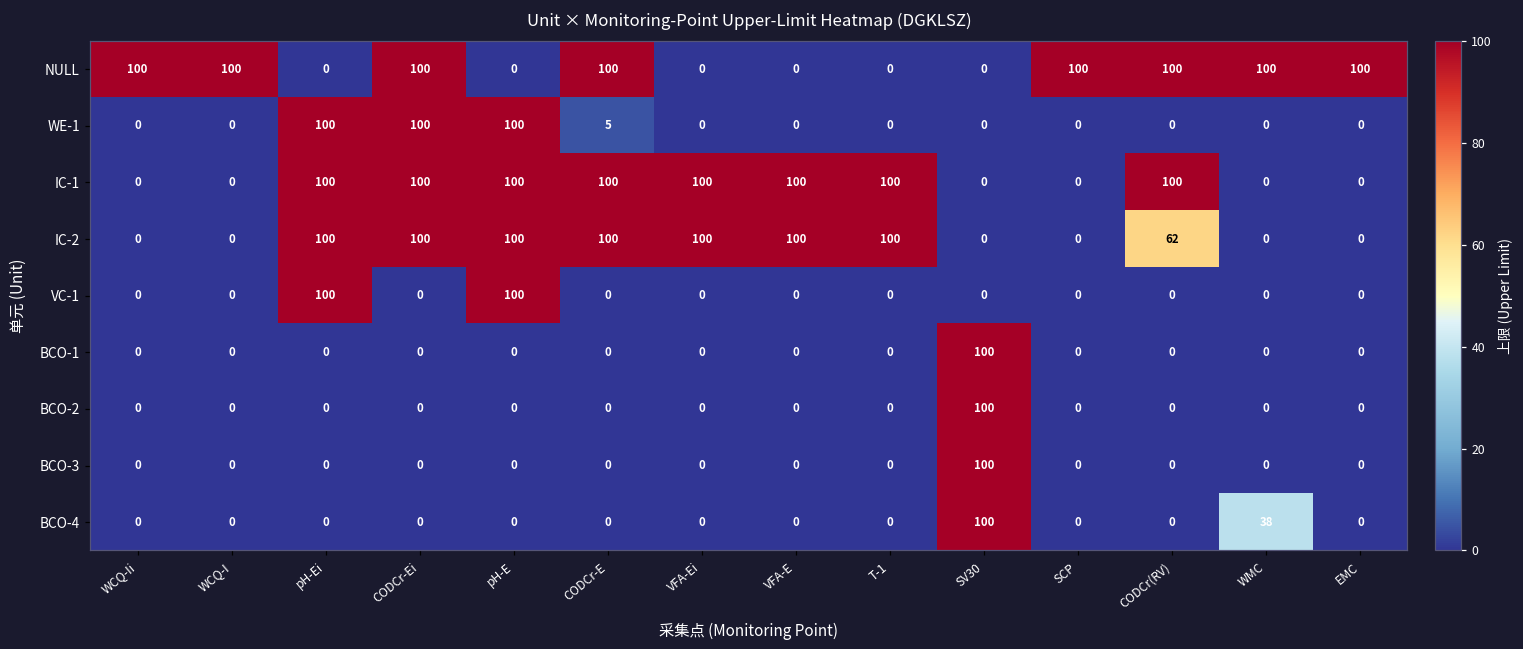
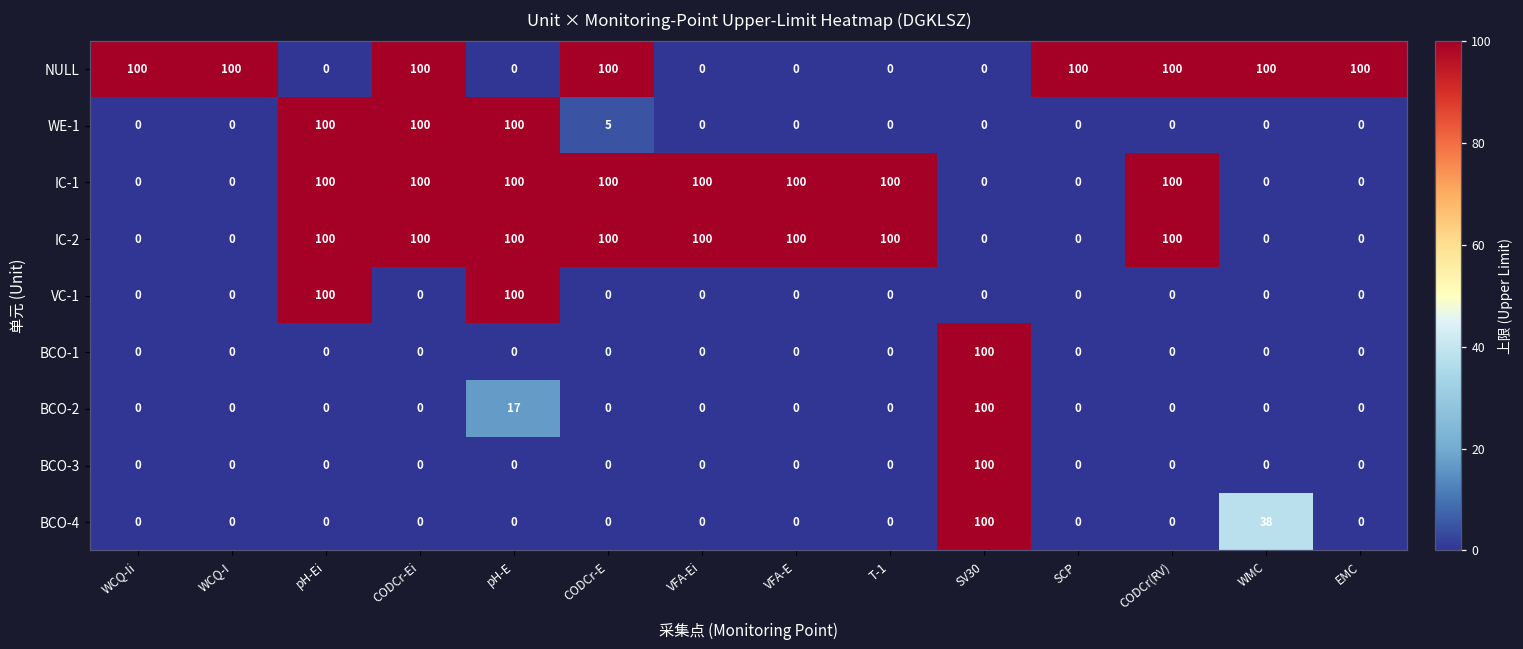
IC-2, CODCr(RV): 62 -> 100
BCO-2, pH-E: 0 -> 17
